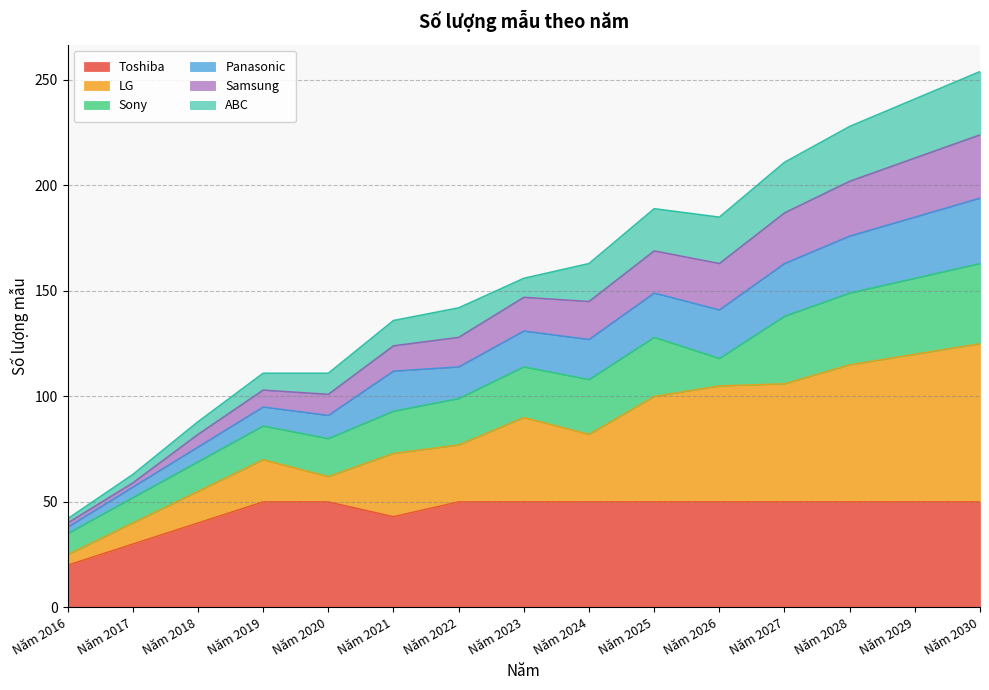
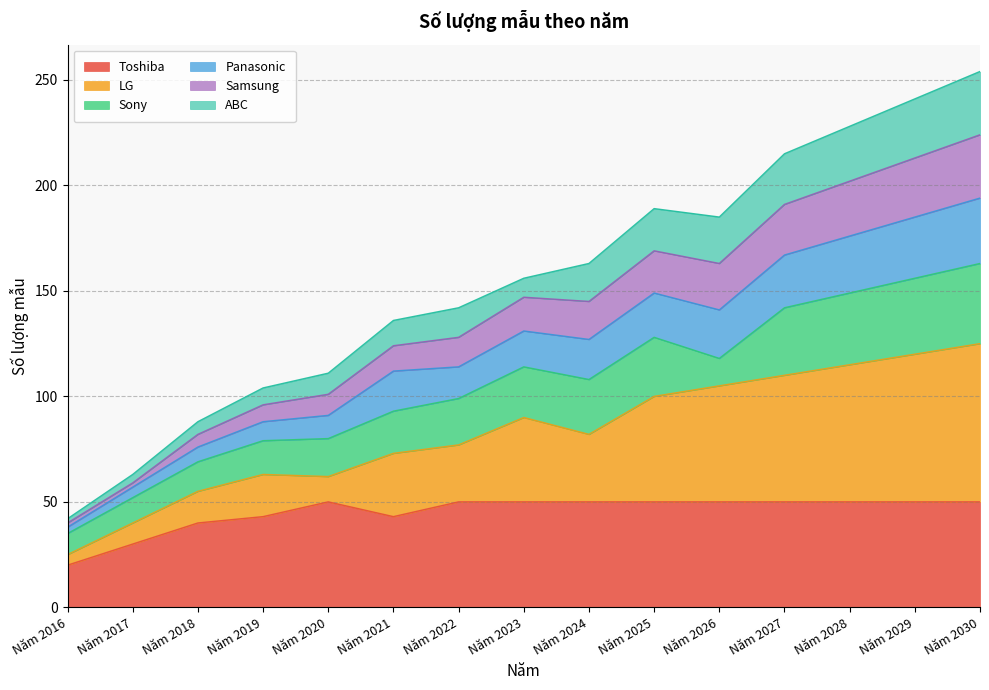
Toshiba, Năm 2019: 50 -> 43
LG, Năm 2027: 56 -> 60
